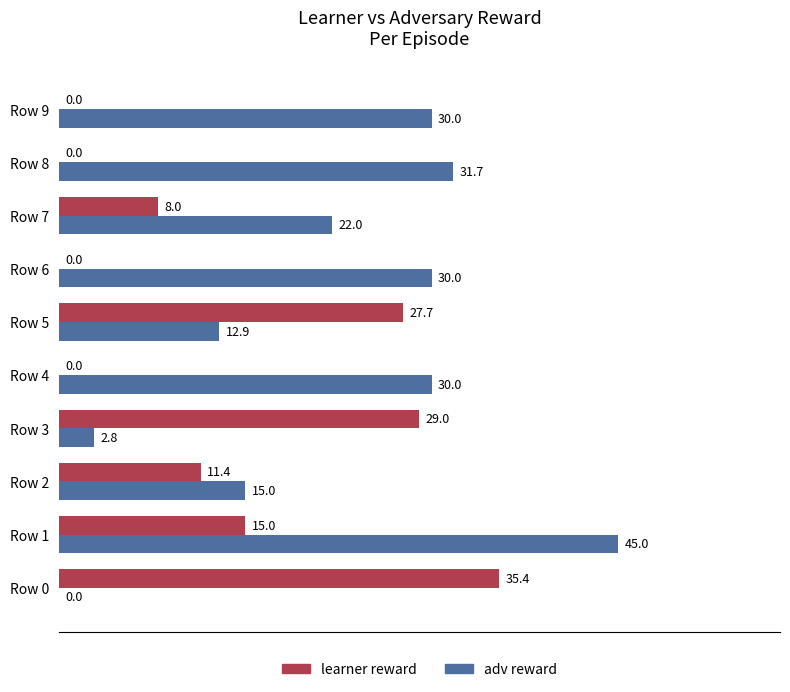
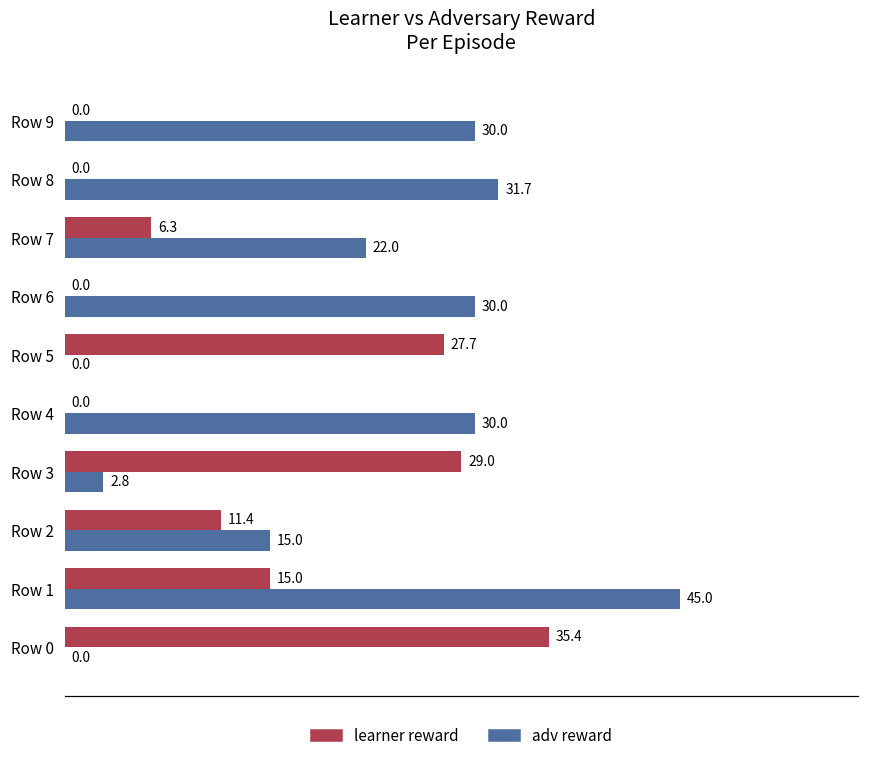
learner reward, Row 7: 8.0 -> 6.3
adv reward, Row 5: 12.9 -> 0.0
